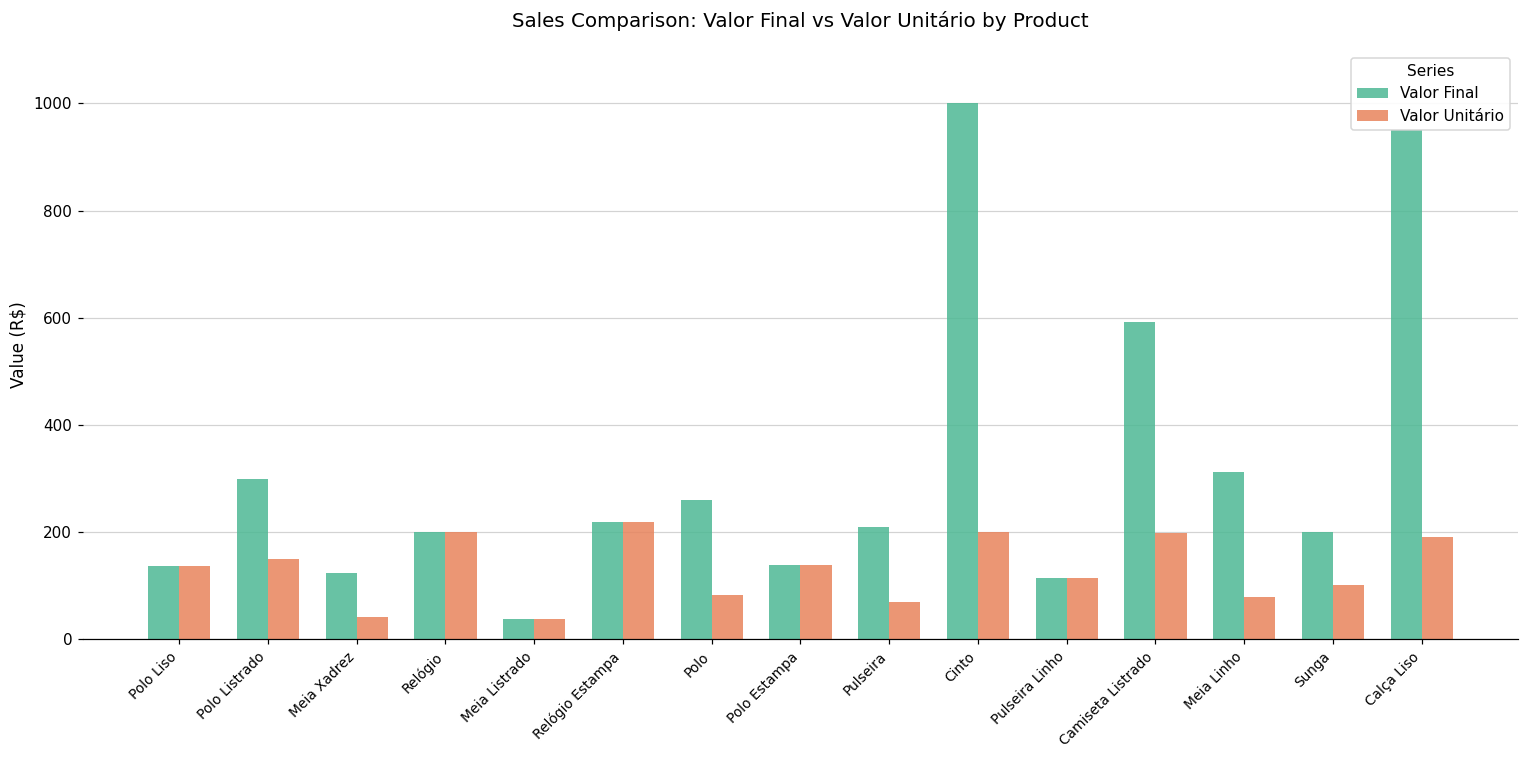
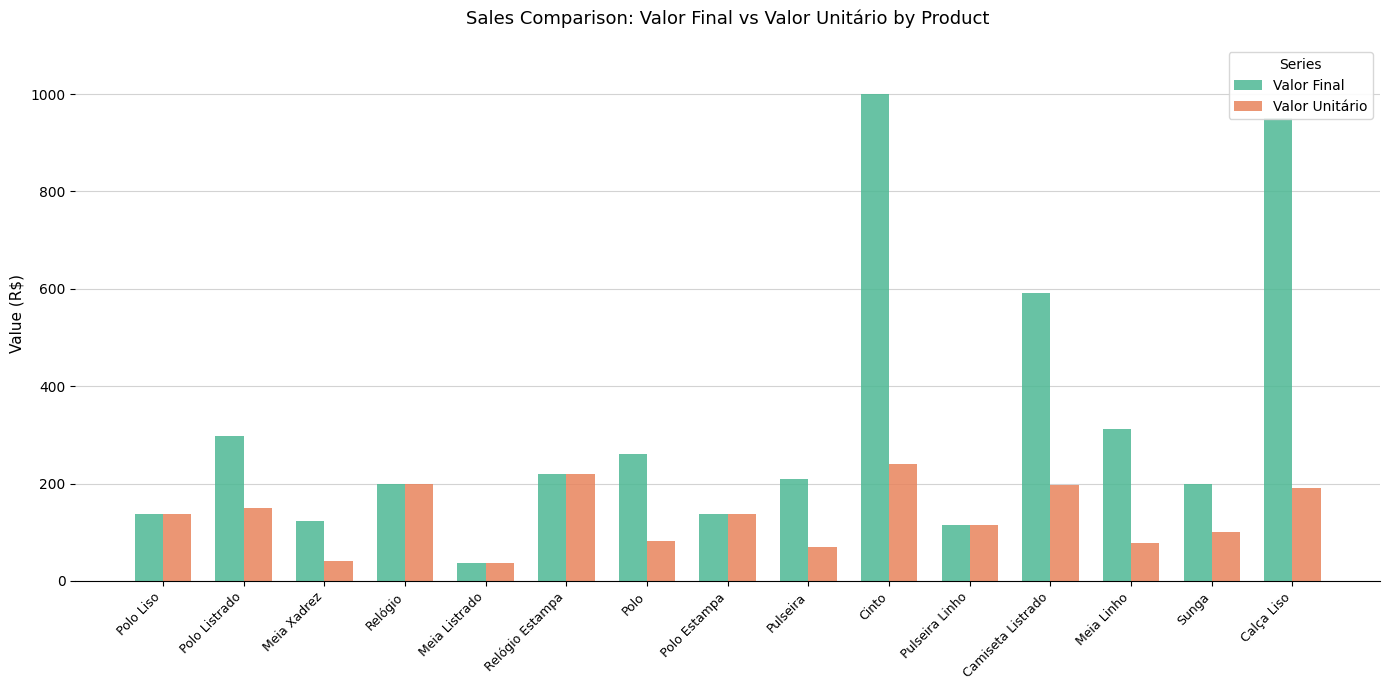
Valor Unitário, Cinto: 200 -> 240
